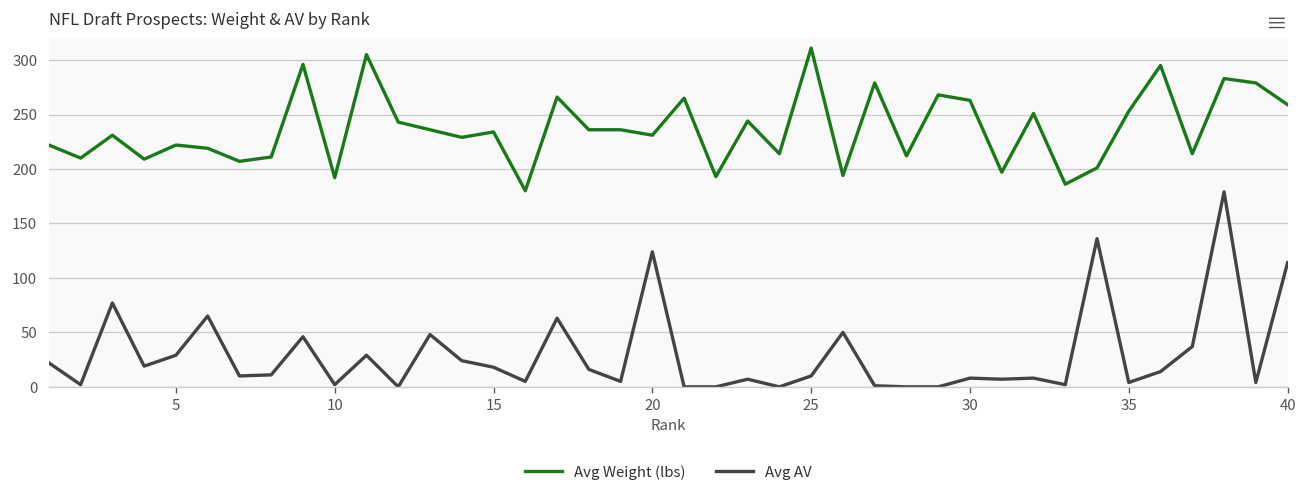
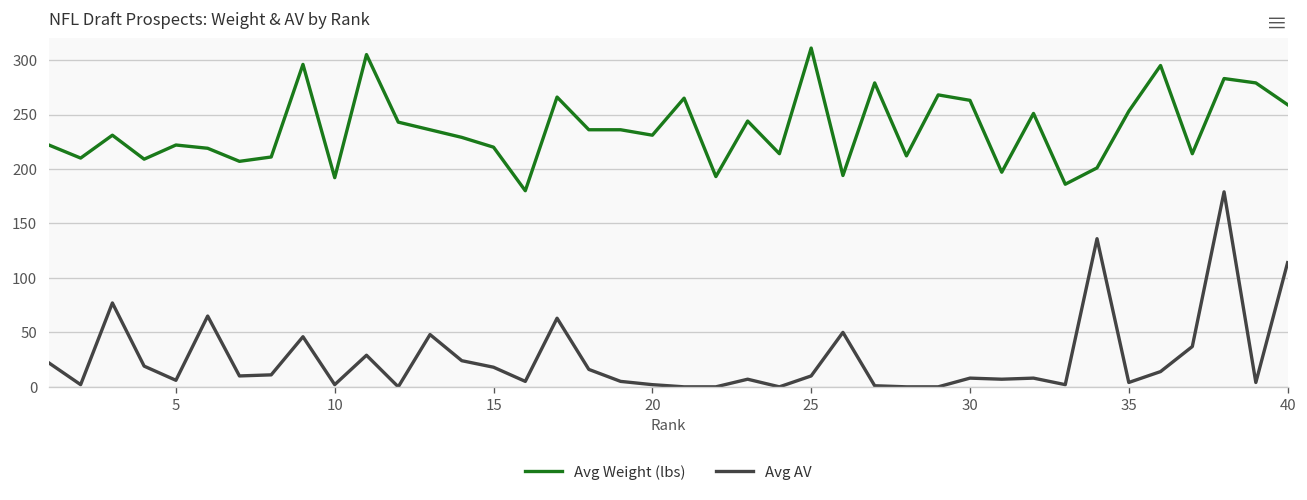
Avg AV, 5: 30 -> 10
Avg Weight (lbs), 15: 230 -> 220
Avg AV, 20: 120 -> 0
